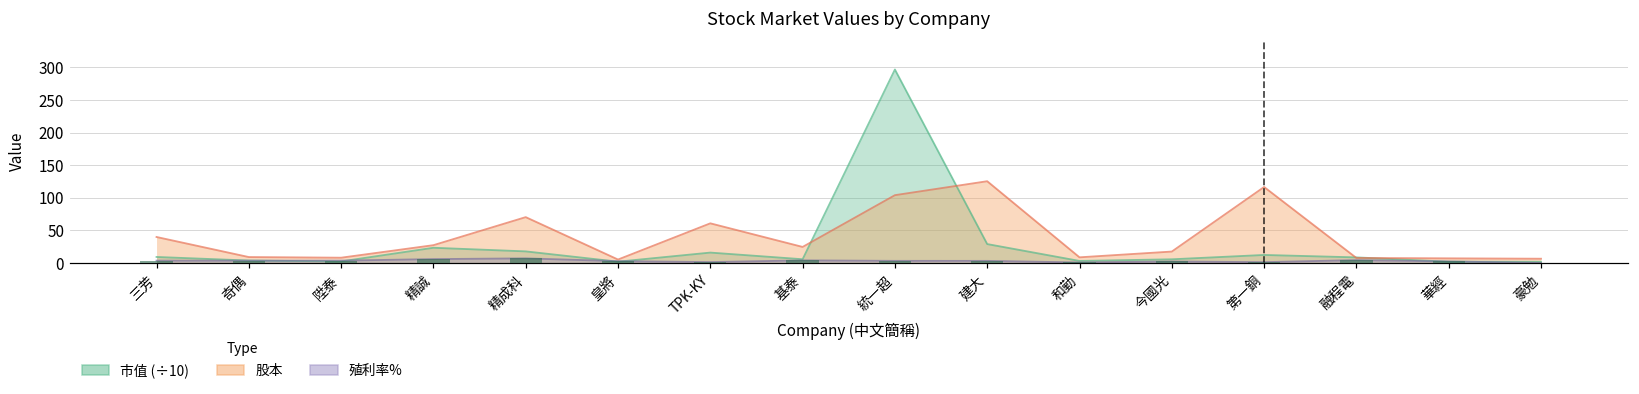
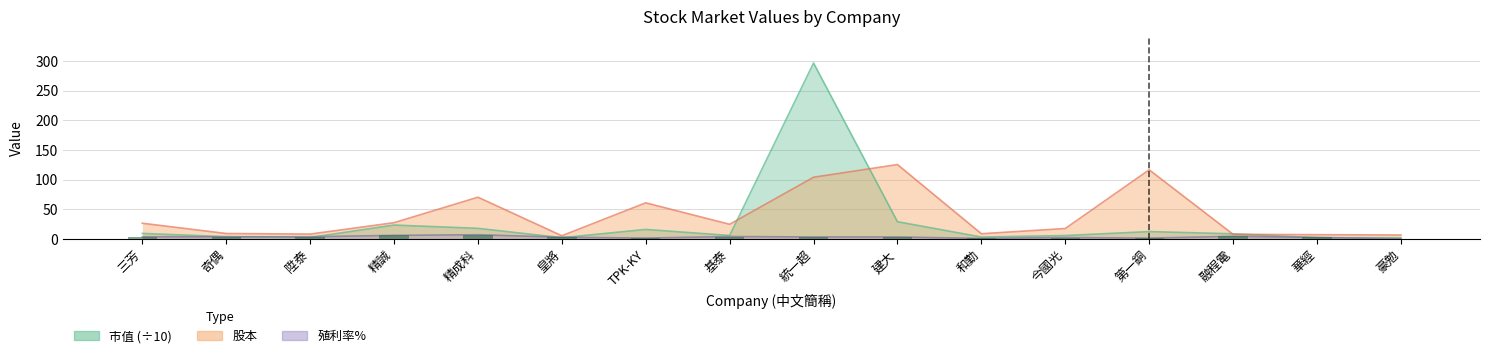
股本, 三芳: 40 -> 30
